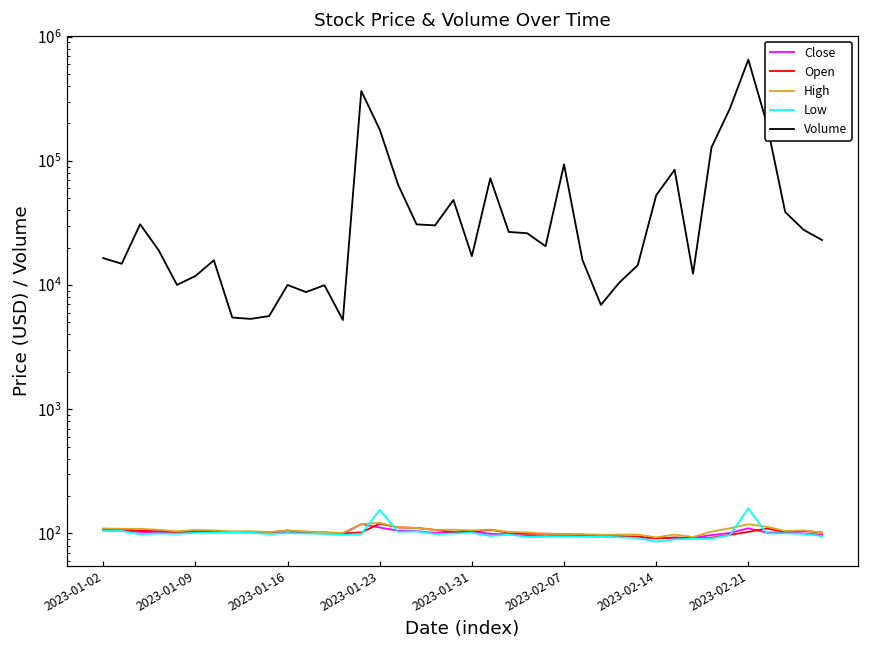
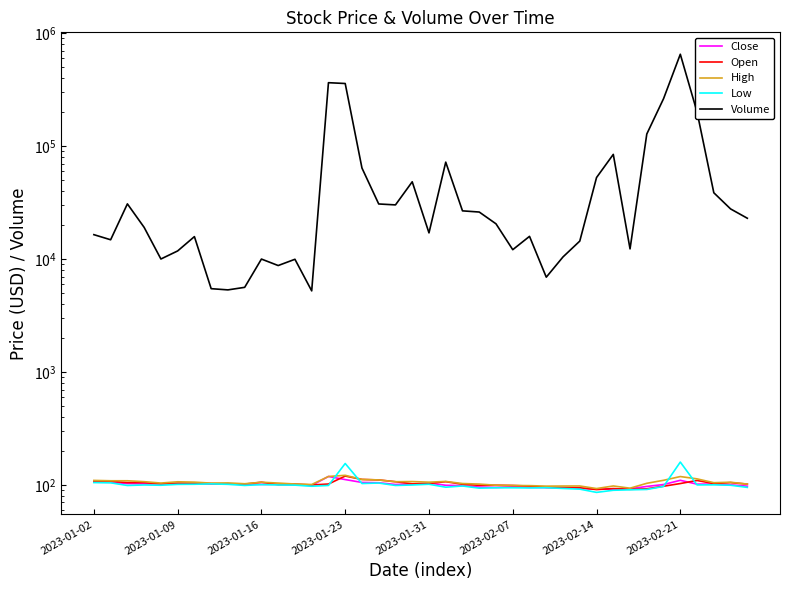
Volume, 2023-01-23: 180000 -> 360000
Volume, 2023-02-07: 90000 -> 12000
